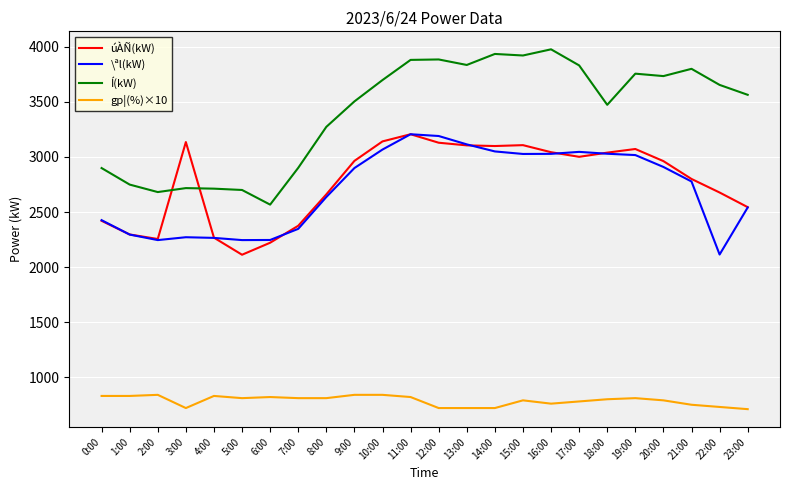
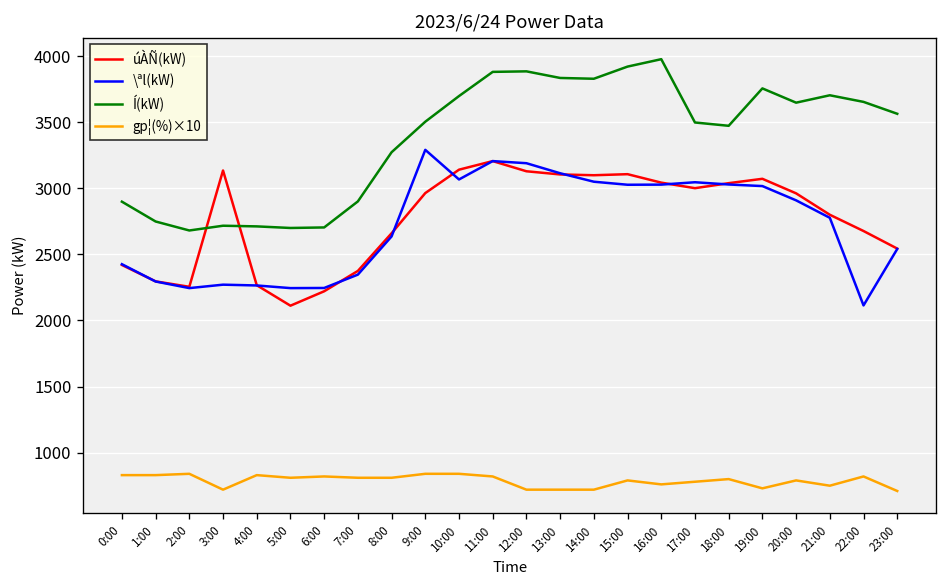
Í(kW), 6:00: 2570 -> 2700
\ªl(kW), 9:00: 2900 -> 3290
Í(kW), 14:00: 3940 -> 3830
Í(kW), 17:00: 3830 -> 3500
gp¦(%)×10, 19:00: 810 -> 730
Í(kW), 20:00: 3730 -> 3650
Í(kW), 21:00: 3800 -> 3700
gp¦(%)×10, 22:00: 730 -> 820
